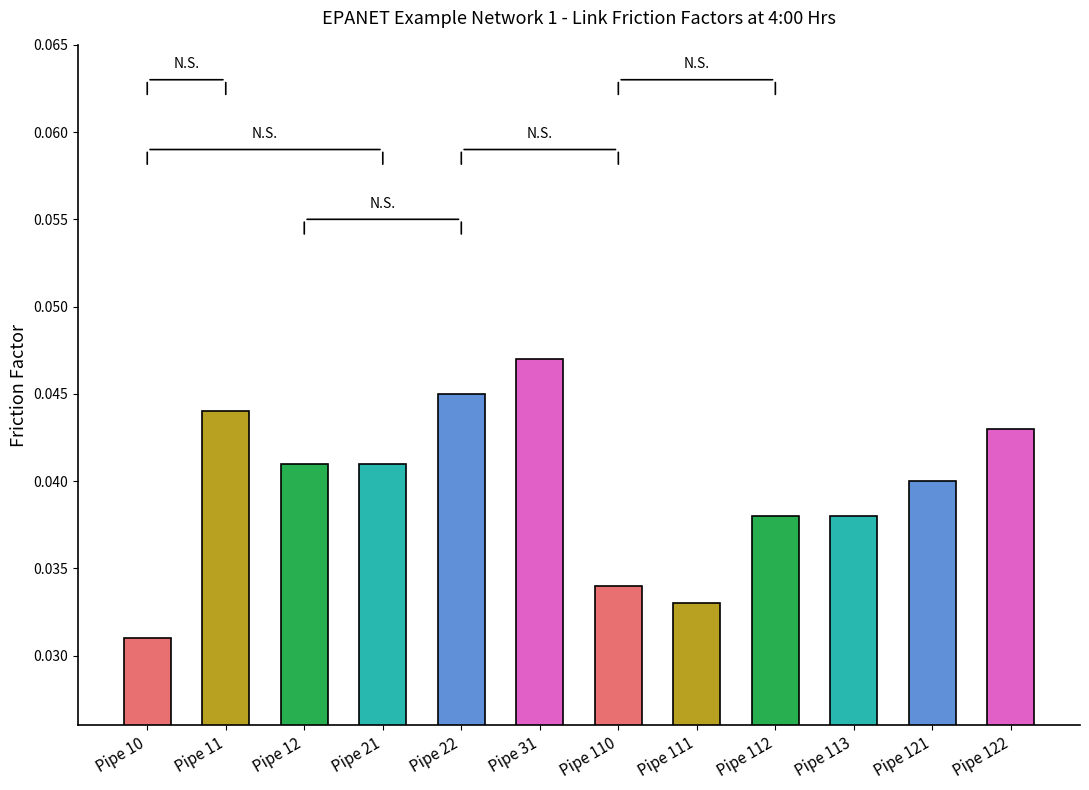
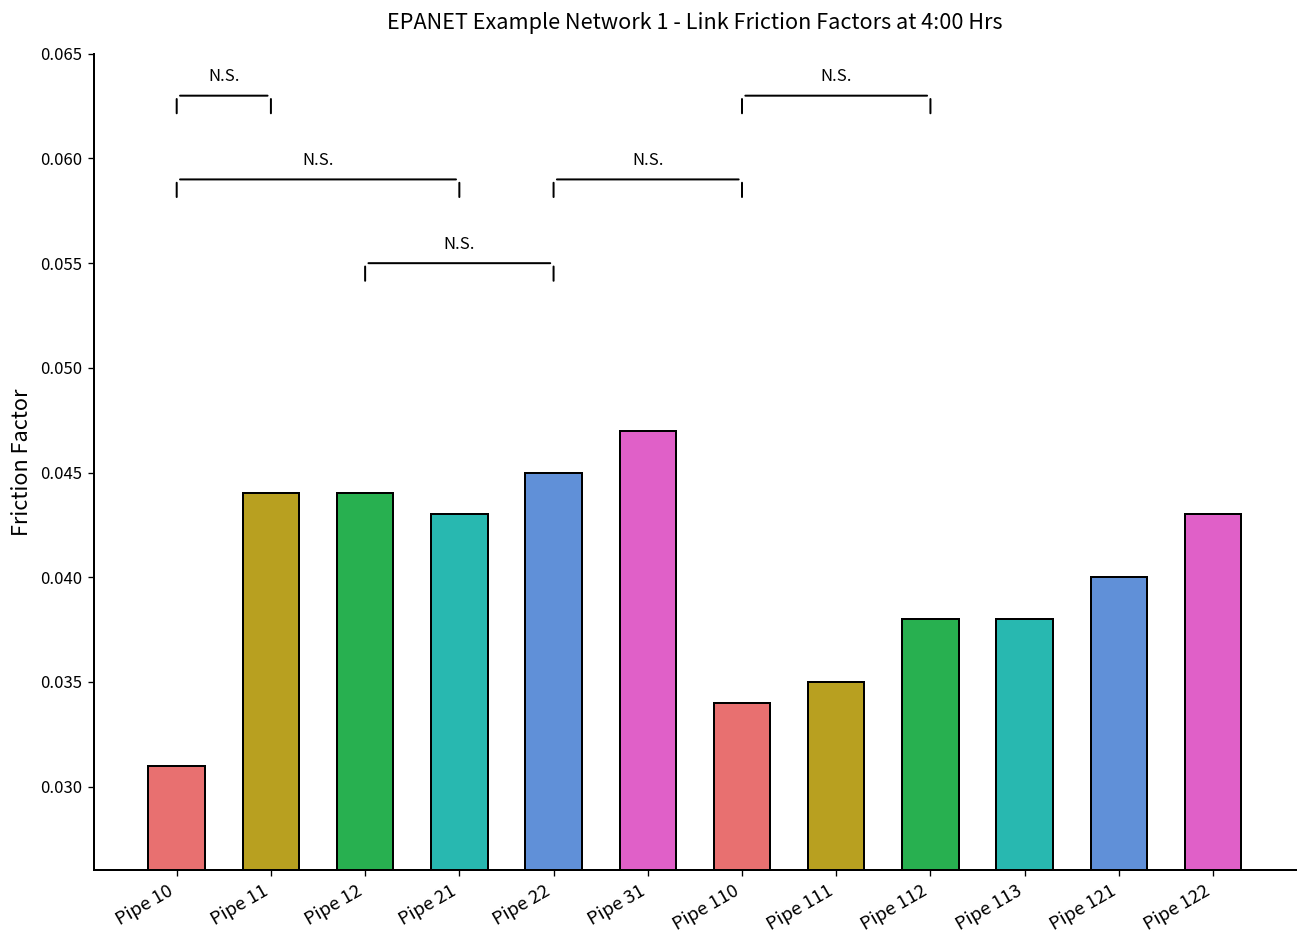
Pipe 12: 0.041 -> 0.044
Pipe 21: 0.041 -> 0.043
Pipe 111: 0.033 -> 0.035
